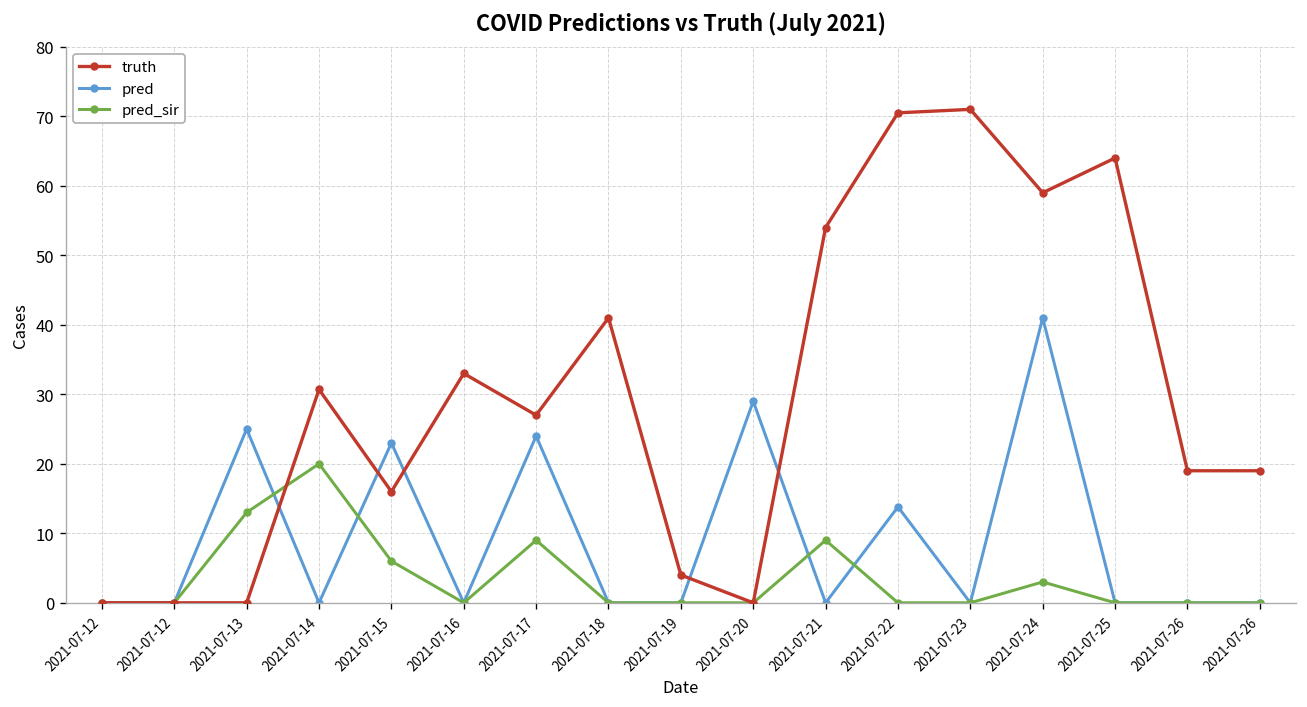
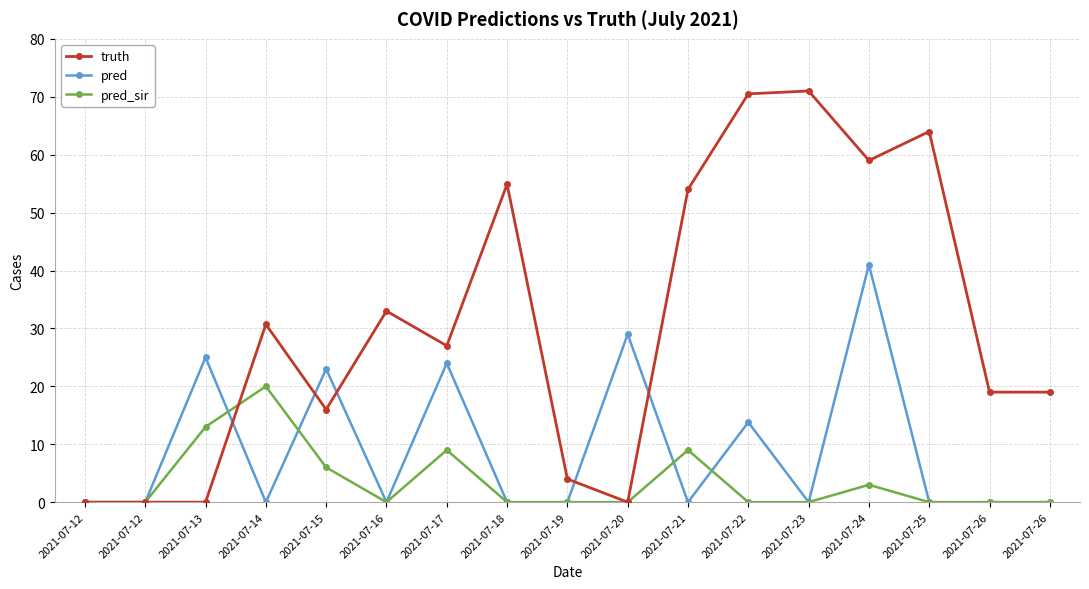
truth, 2021-07-18: 41 -> 55
